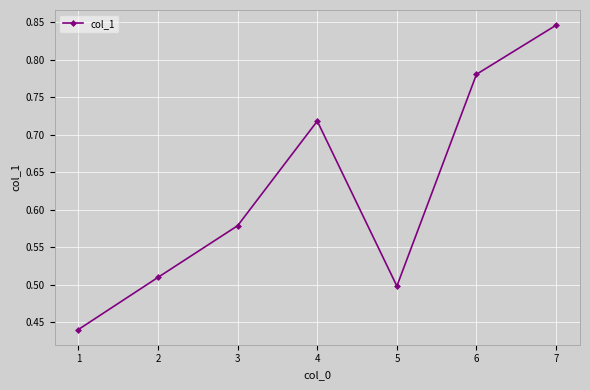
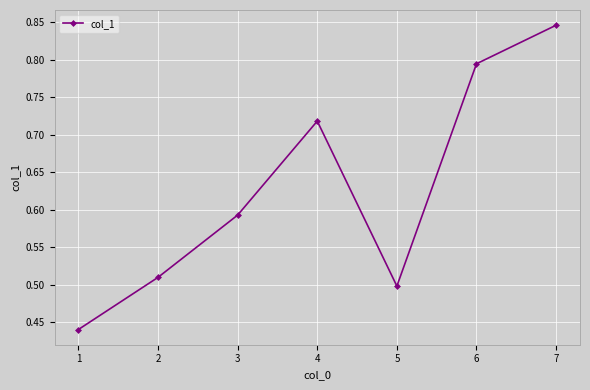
3: 0.58 -> 0.59
6: 0.78 -> 0.79
